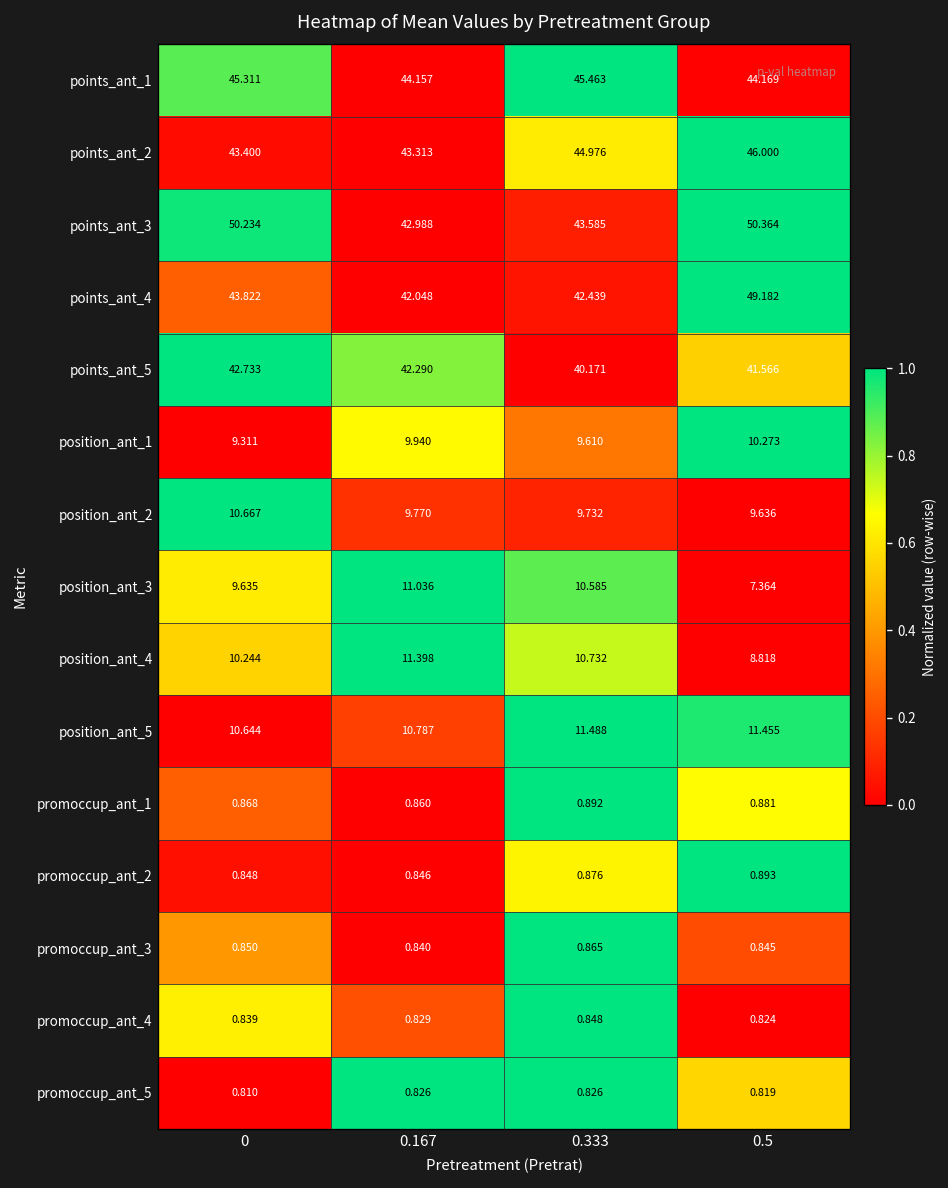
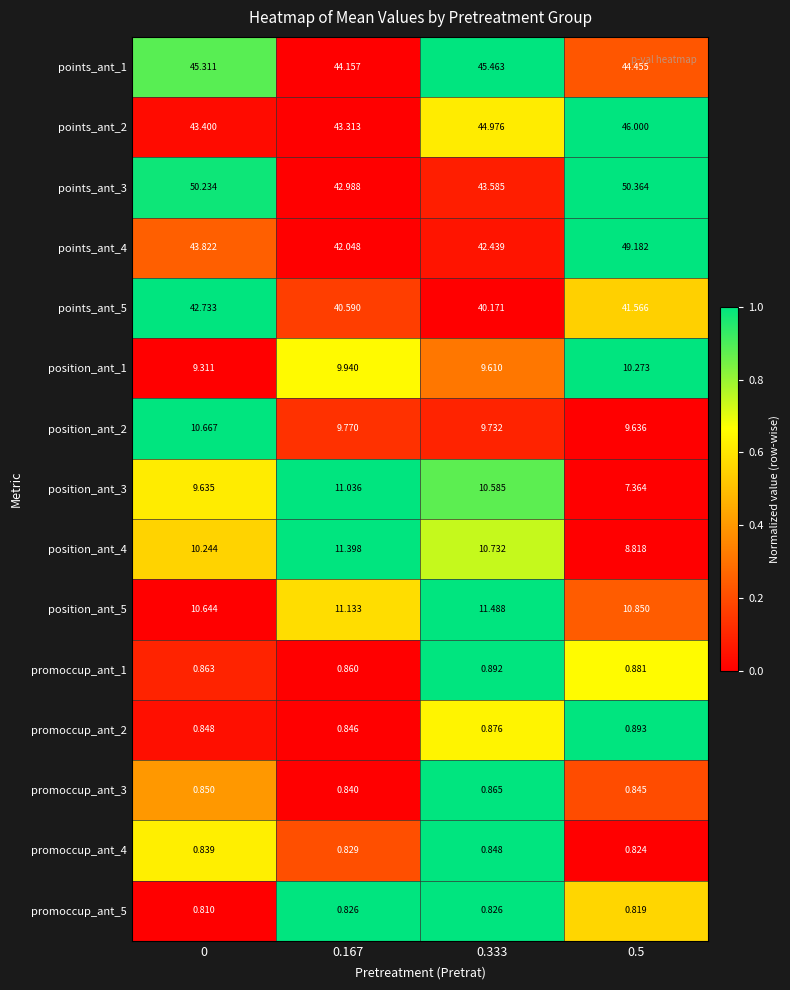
points_ant_1, 0.5: 44.169 -> 44.455
points_ant_5, 0.167: 42.290 -> 40.590
position_ant_5, 0.167: 10.787 -> 11.133
position_ant_5, 0.5: 11.455 -> 10.850
promoccup_ant_1, 0: 0.868 -> 0.863
